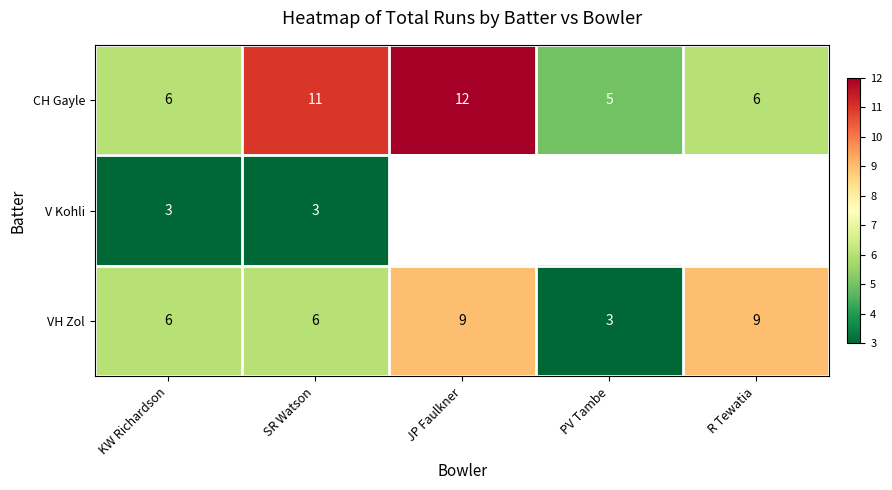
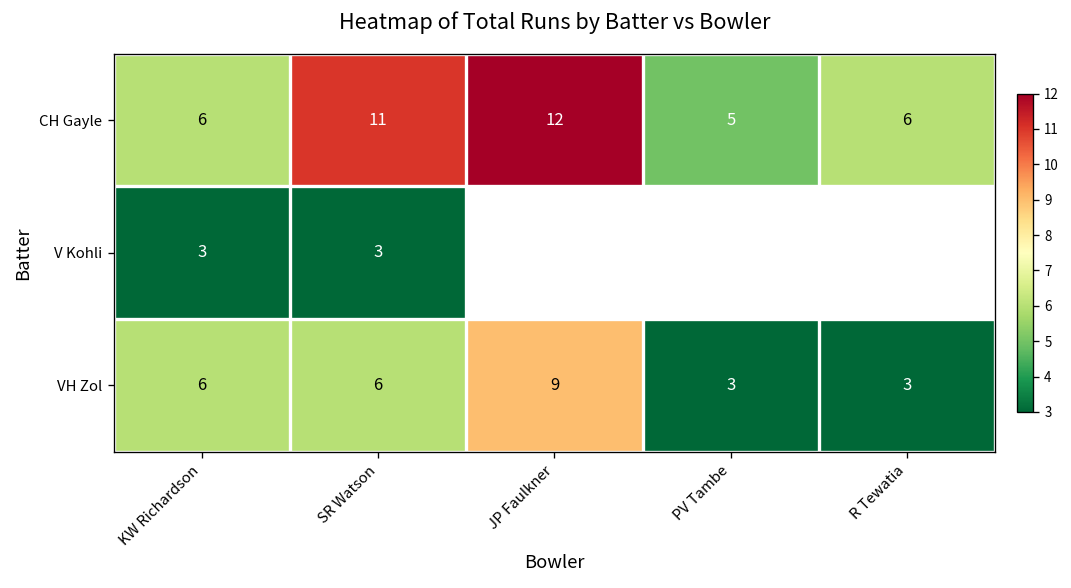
VH Zol, R Tewatia: 9 -> 3
